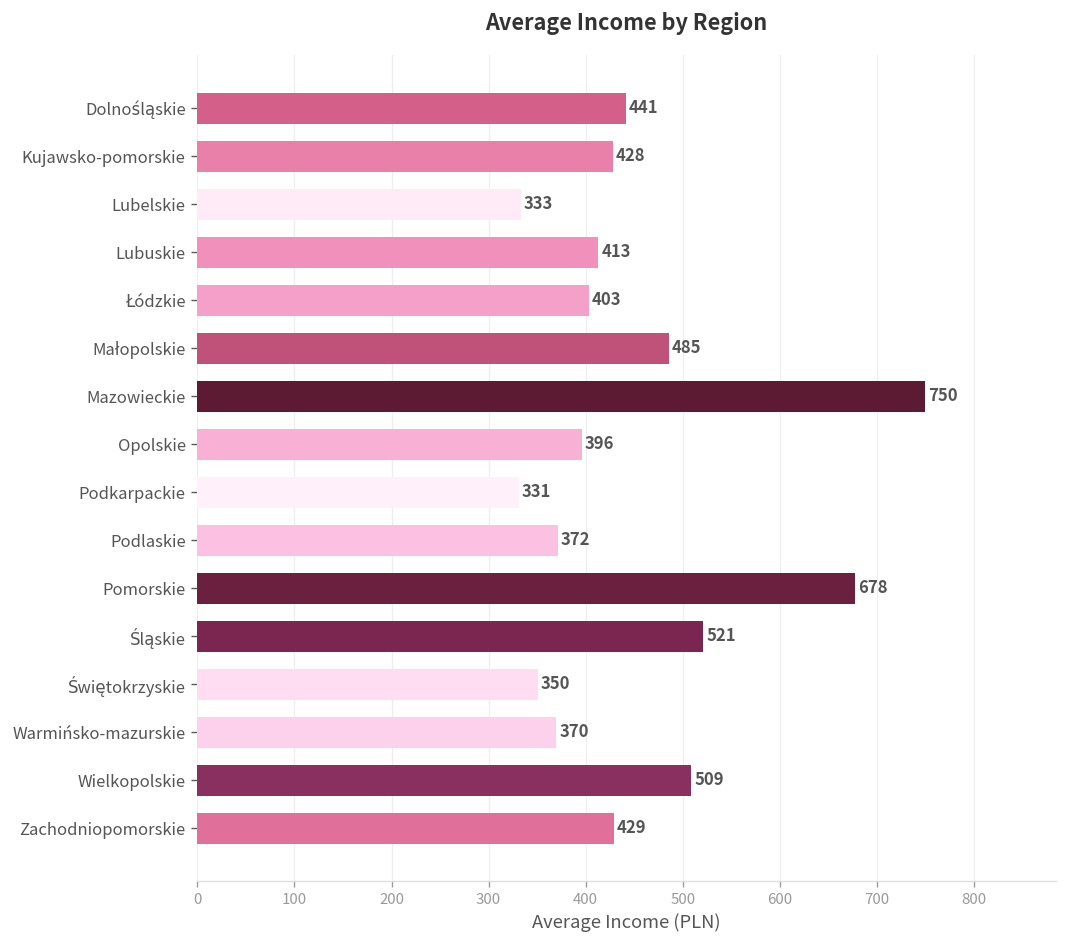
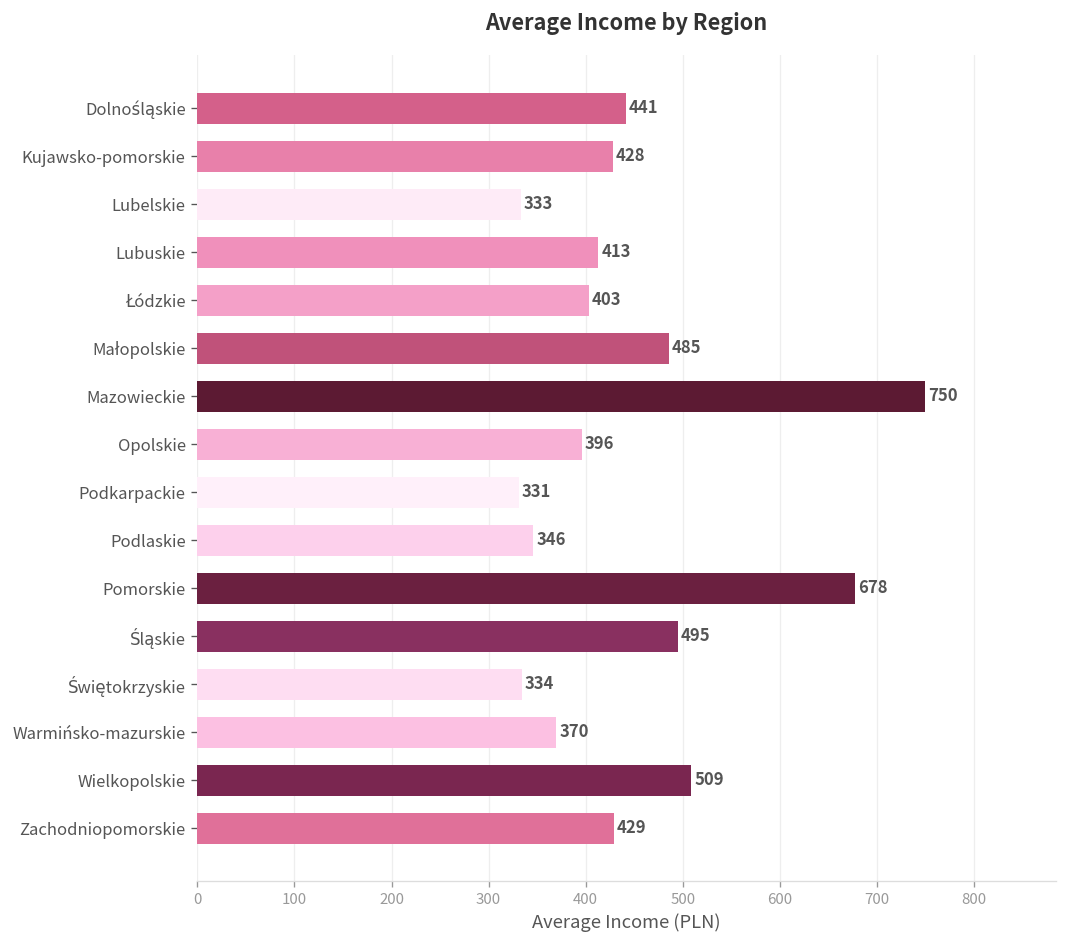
Podlaskie: 372 -> 346
Śląskie: 521 -> 495
Świętokrzyskie: 350 -> 334
